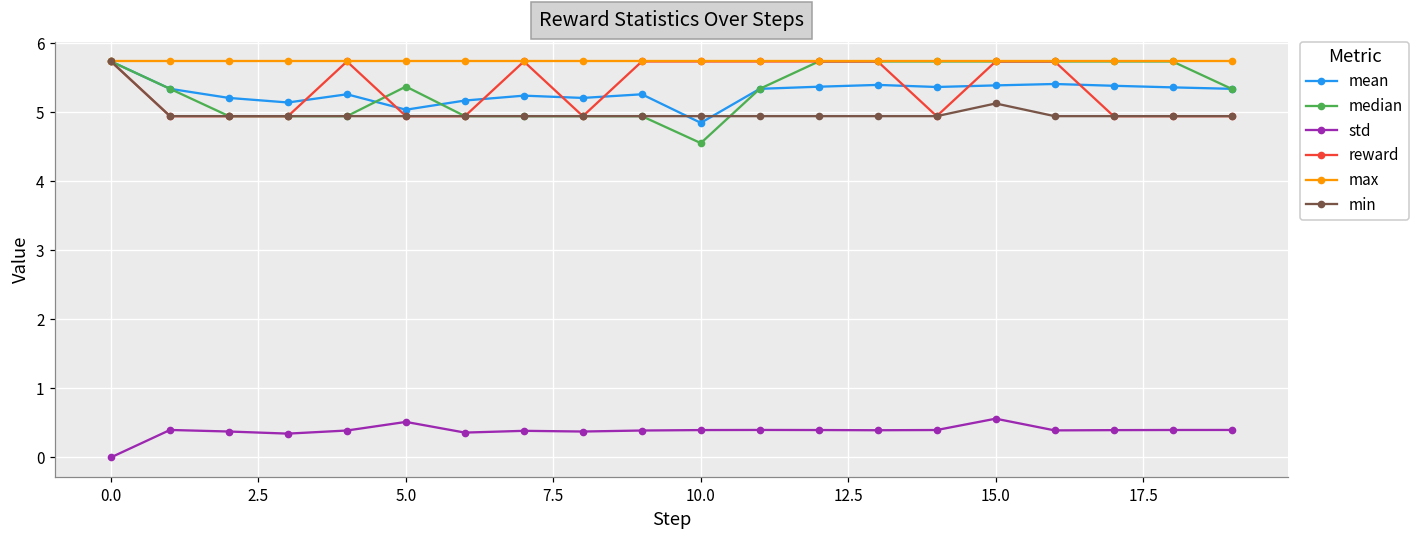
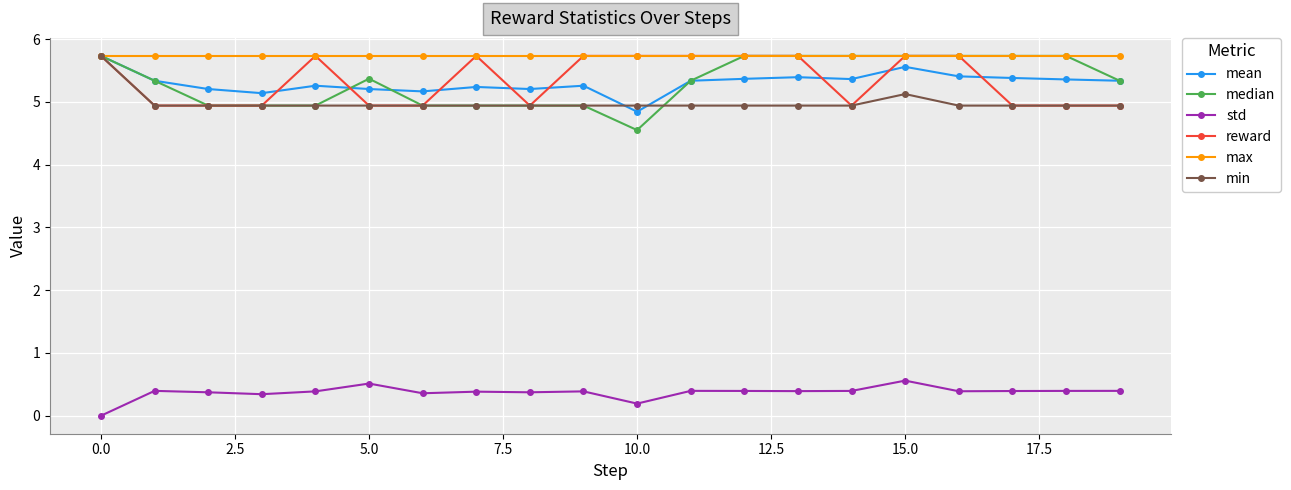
mean, 5.0: 5.0 -> 5.2
std, 10.0: 0.4 -> 0.2
mean, 15.0: 5.4 -> 5.6
